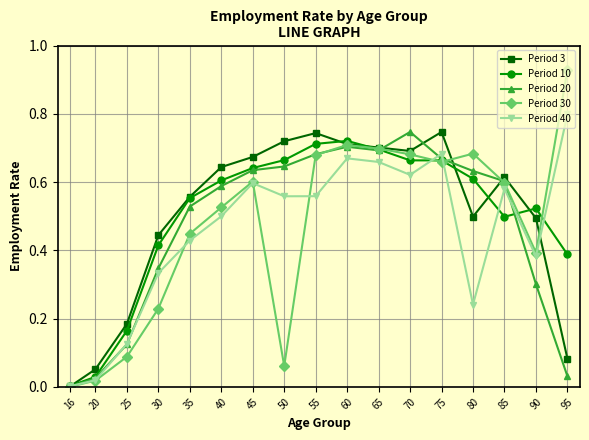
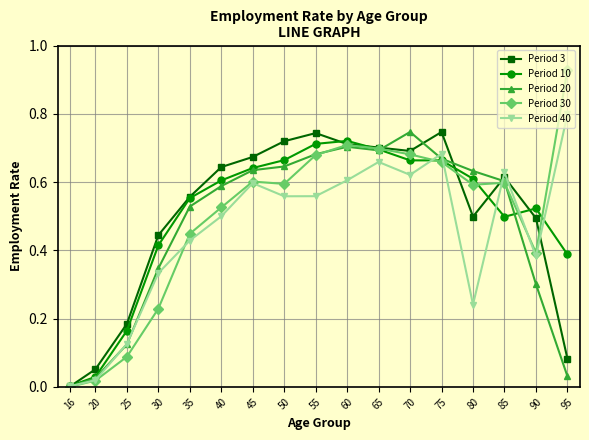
Period 30, 50: 0.06 -> 0.59
Period 40, 60: 0.67 -> 0.61
Period 30, 80: 0.68 -> 0.59
Period 40, 85: 0.58 -> 0.63
